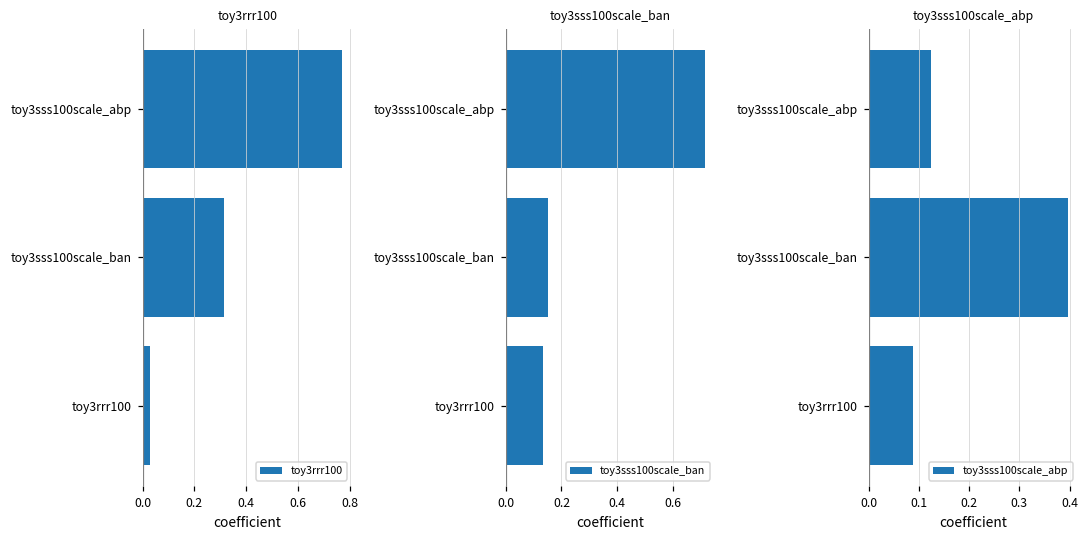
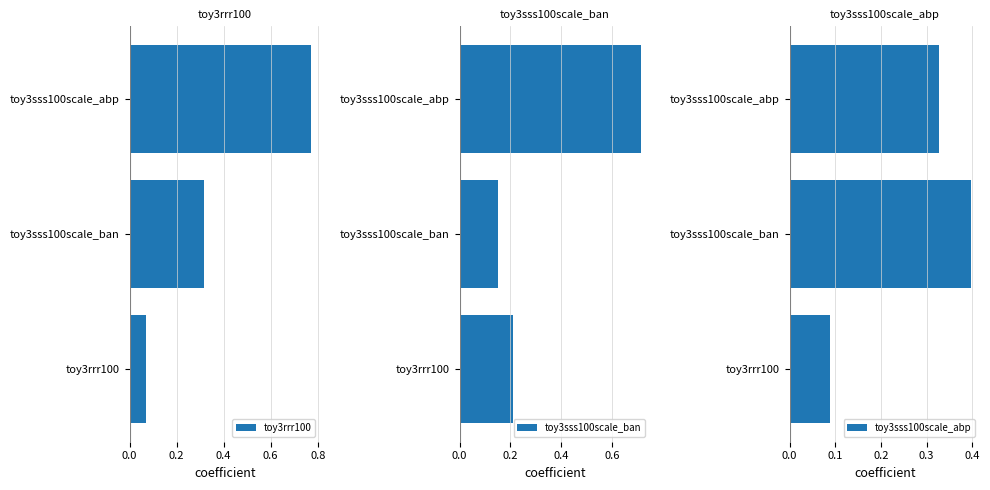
toy3rrr100, toy3rrr100: 0.03 -> 0.07
toy3sss100scale_ban, toy3rrr100: 0.13 -> 0.21
toy3sss100scale_abp, toy3sss100scale_abp: 0.12 -> 0.33
